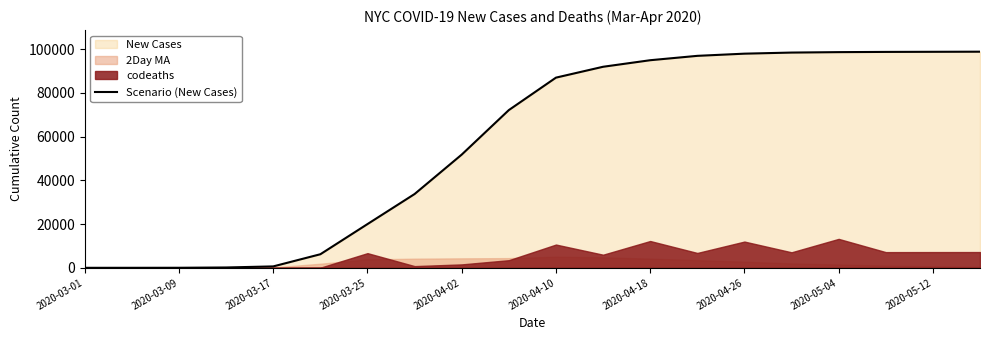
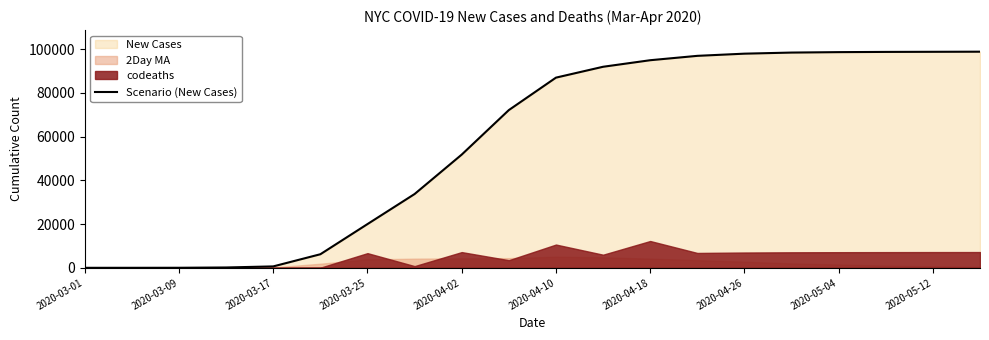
codeaths, 2020-04-02: 2000 -> 7000
codeaths, 2020-04-26: 12000 -> 7000
codeaths, 2020-05-04: 13000 -> 7000
